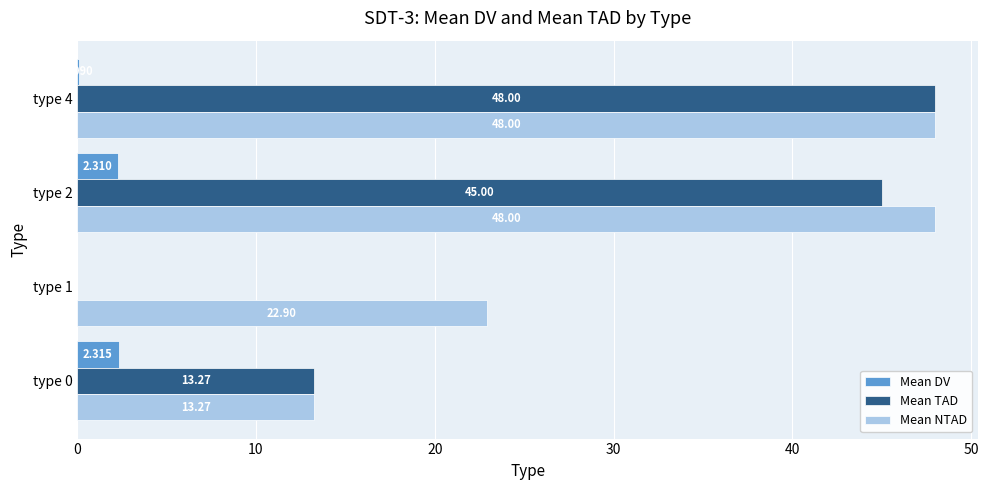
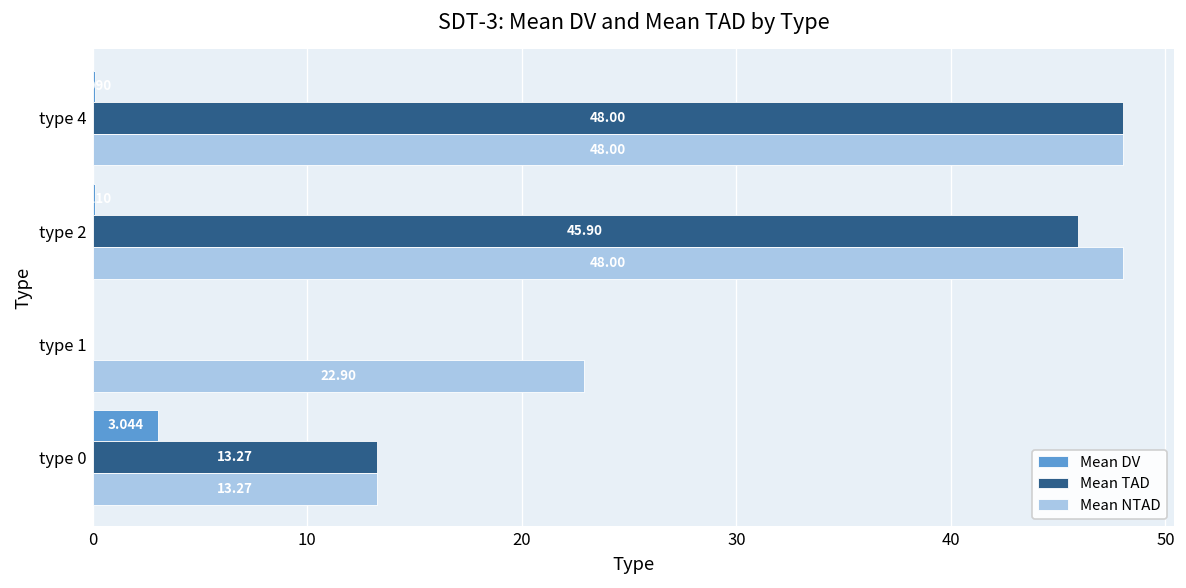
Mean DV, type 2: 2.3 -> 0.1
Mean TAD, type 2: 45.00 -> 45.90
Mean DV, type 0: 2.315 -> 3.044
